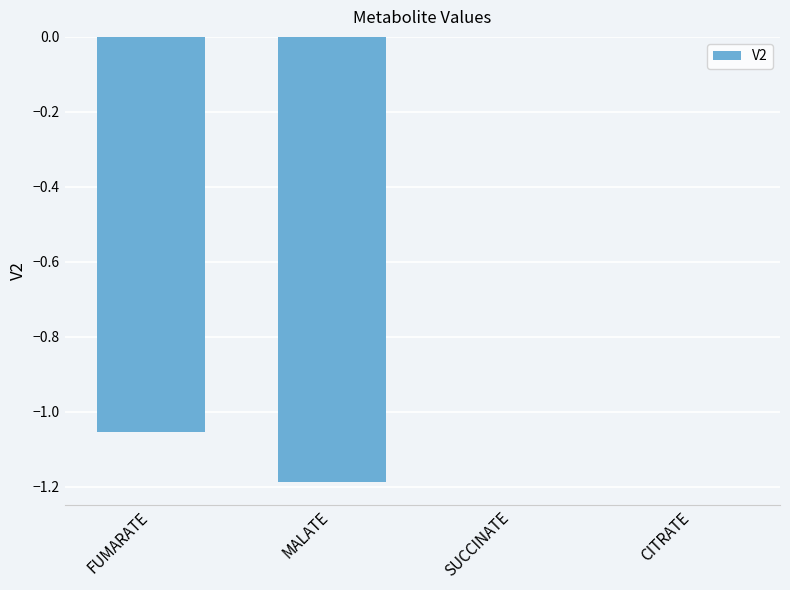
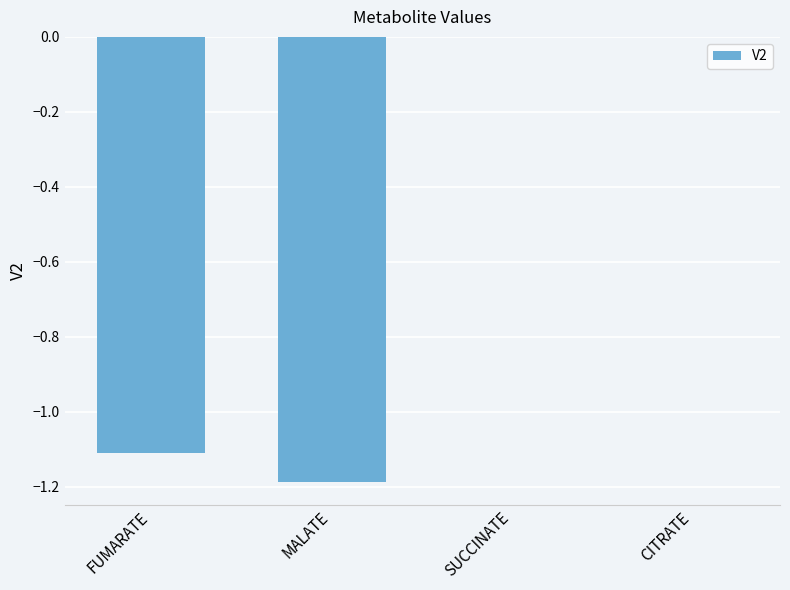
FUMARATE: -1.05 -> -1.11
